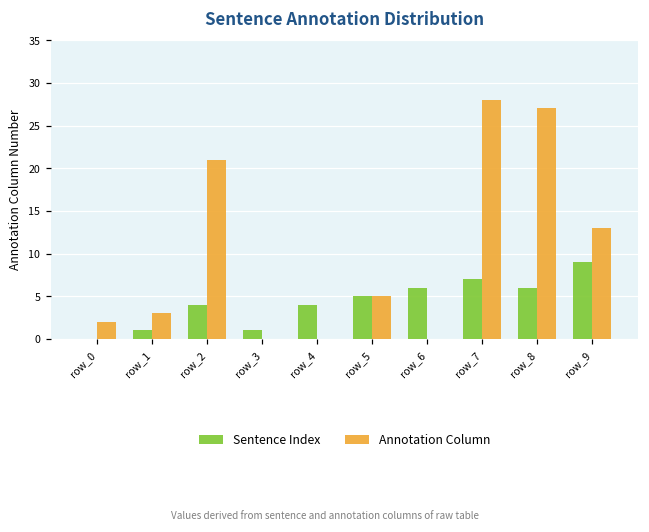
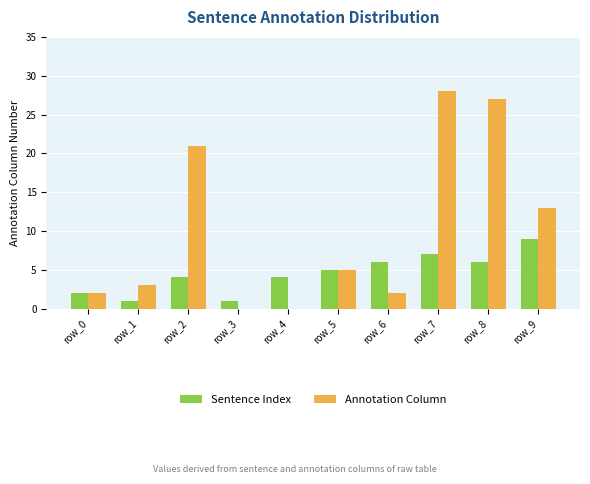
Sentence Index, row_0: 0 -> 2
Annotation Column, row_6: 0 -> 2
